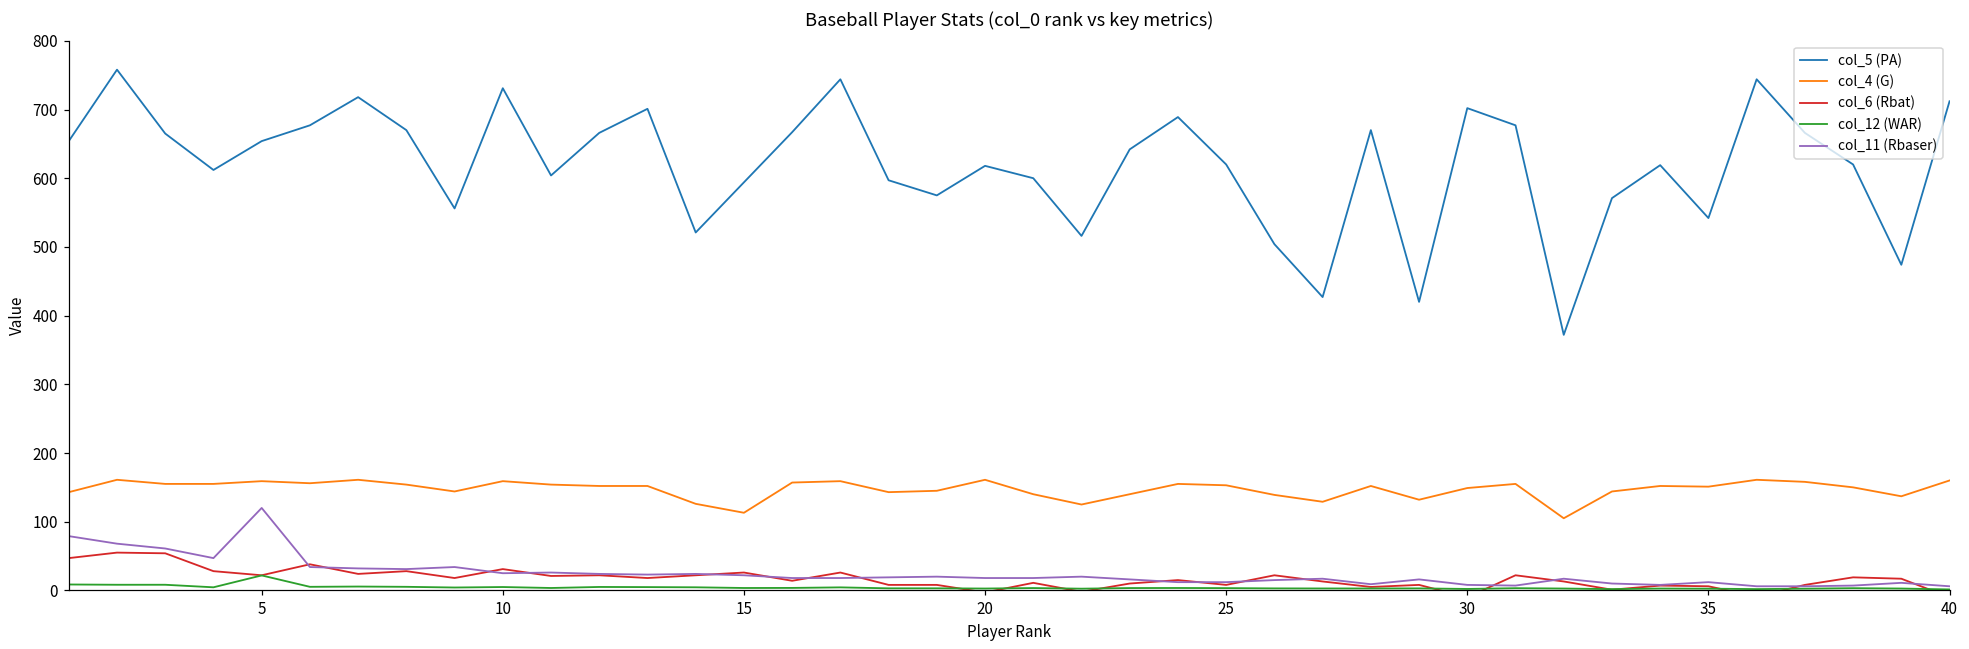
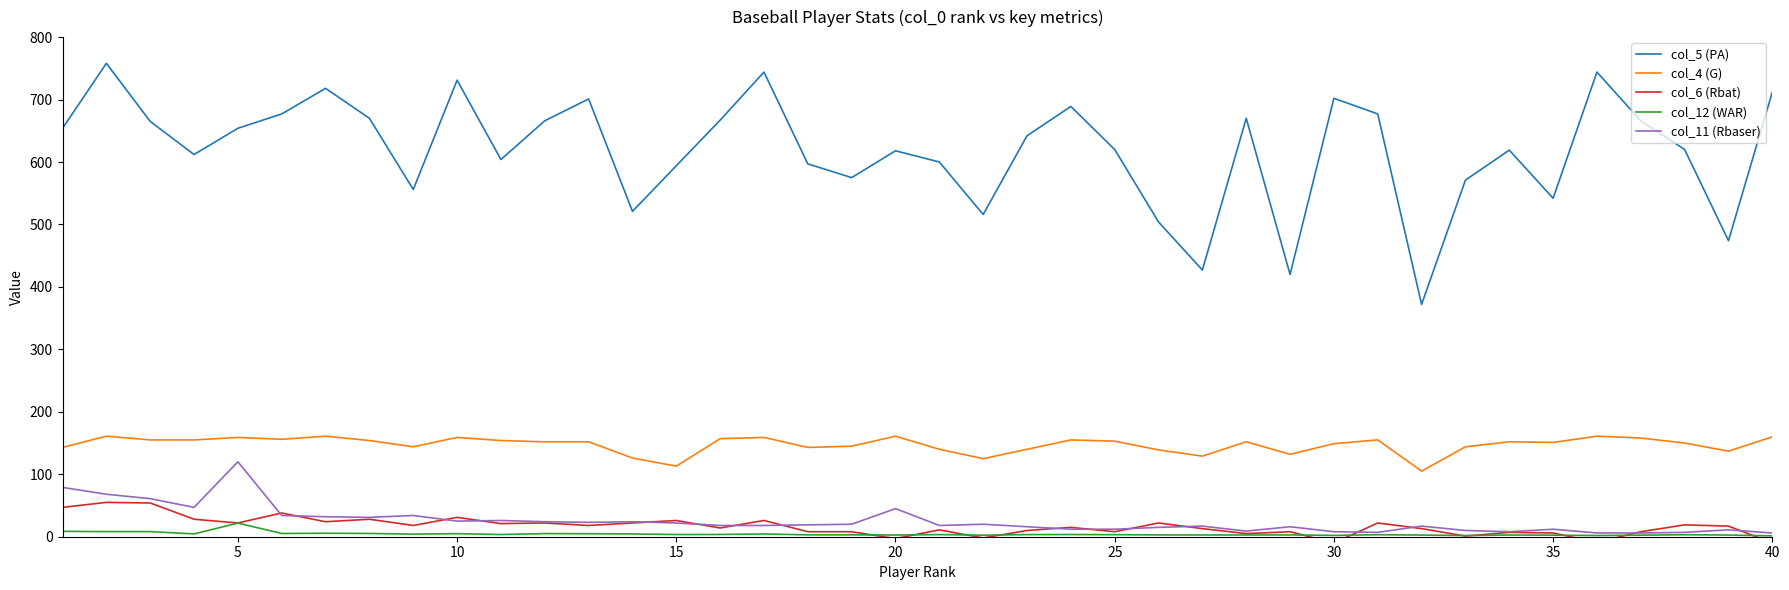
col_11 (Rbaser), 20: 20 -> 50
